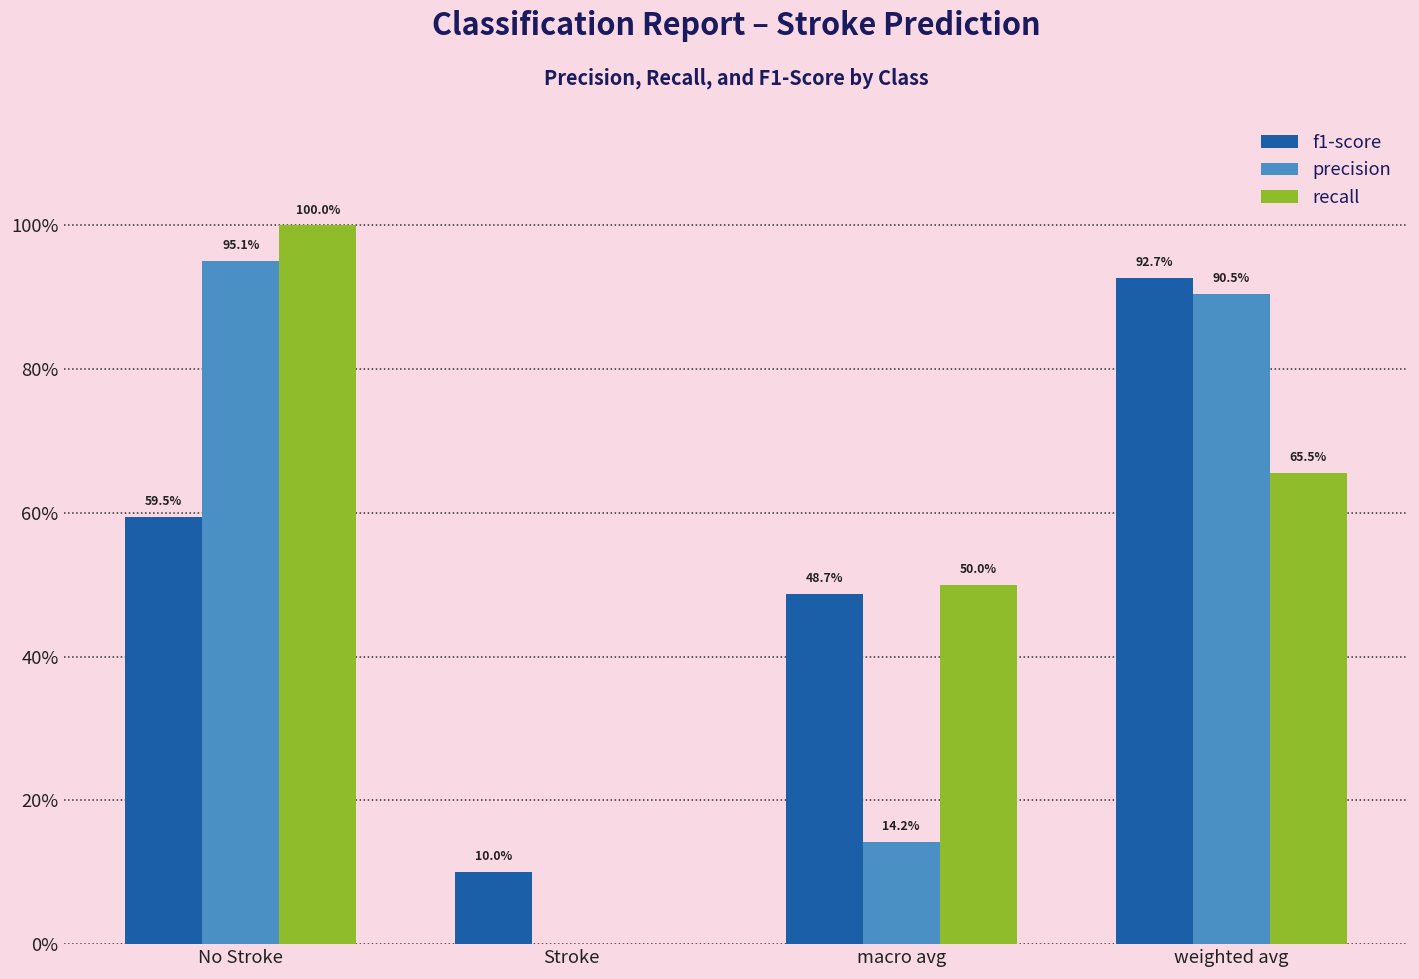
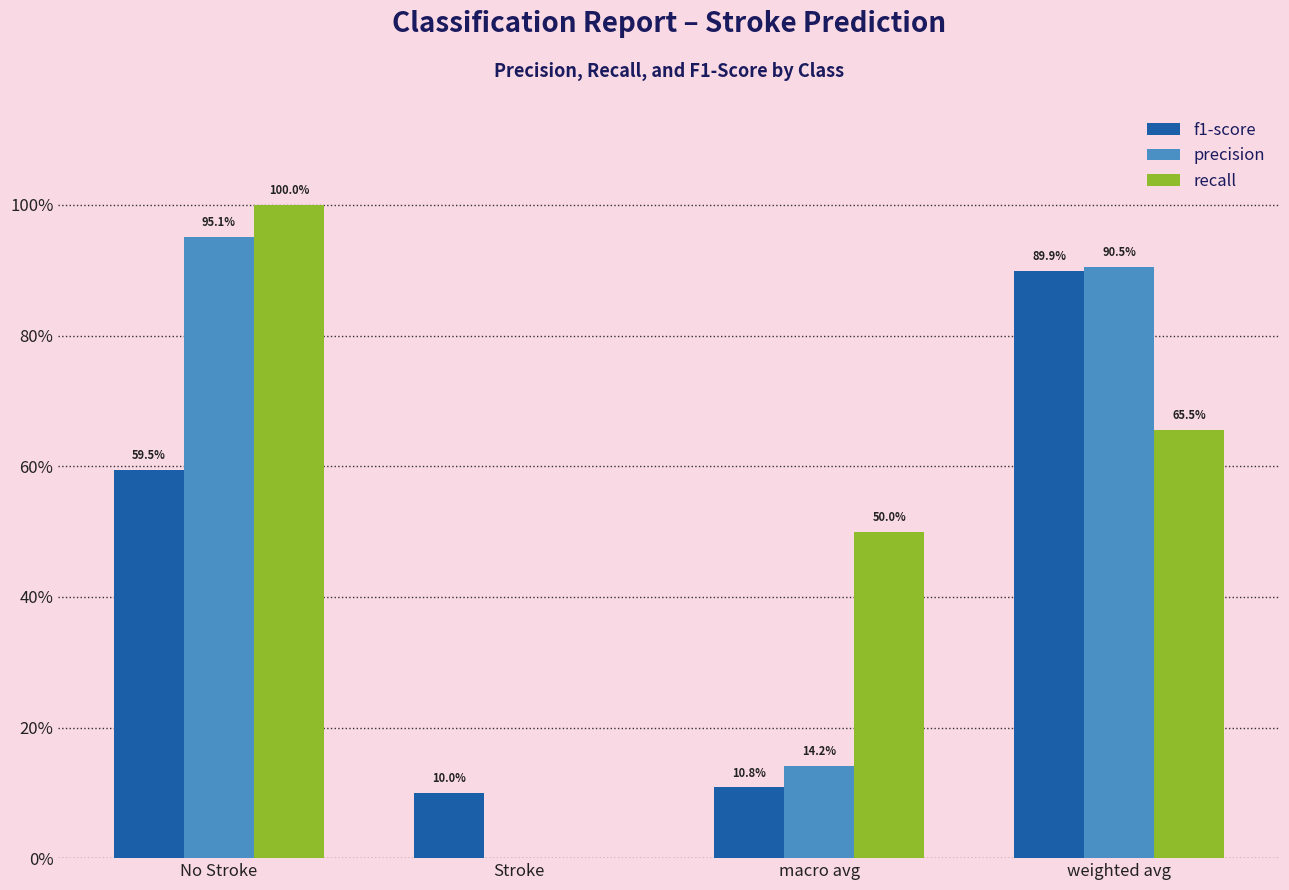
f1-score, macro avg: 48.7% -> 10.8%
f1-score, weighted avg: 92.7% -> 89.9%
